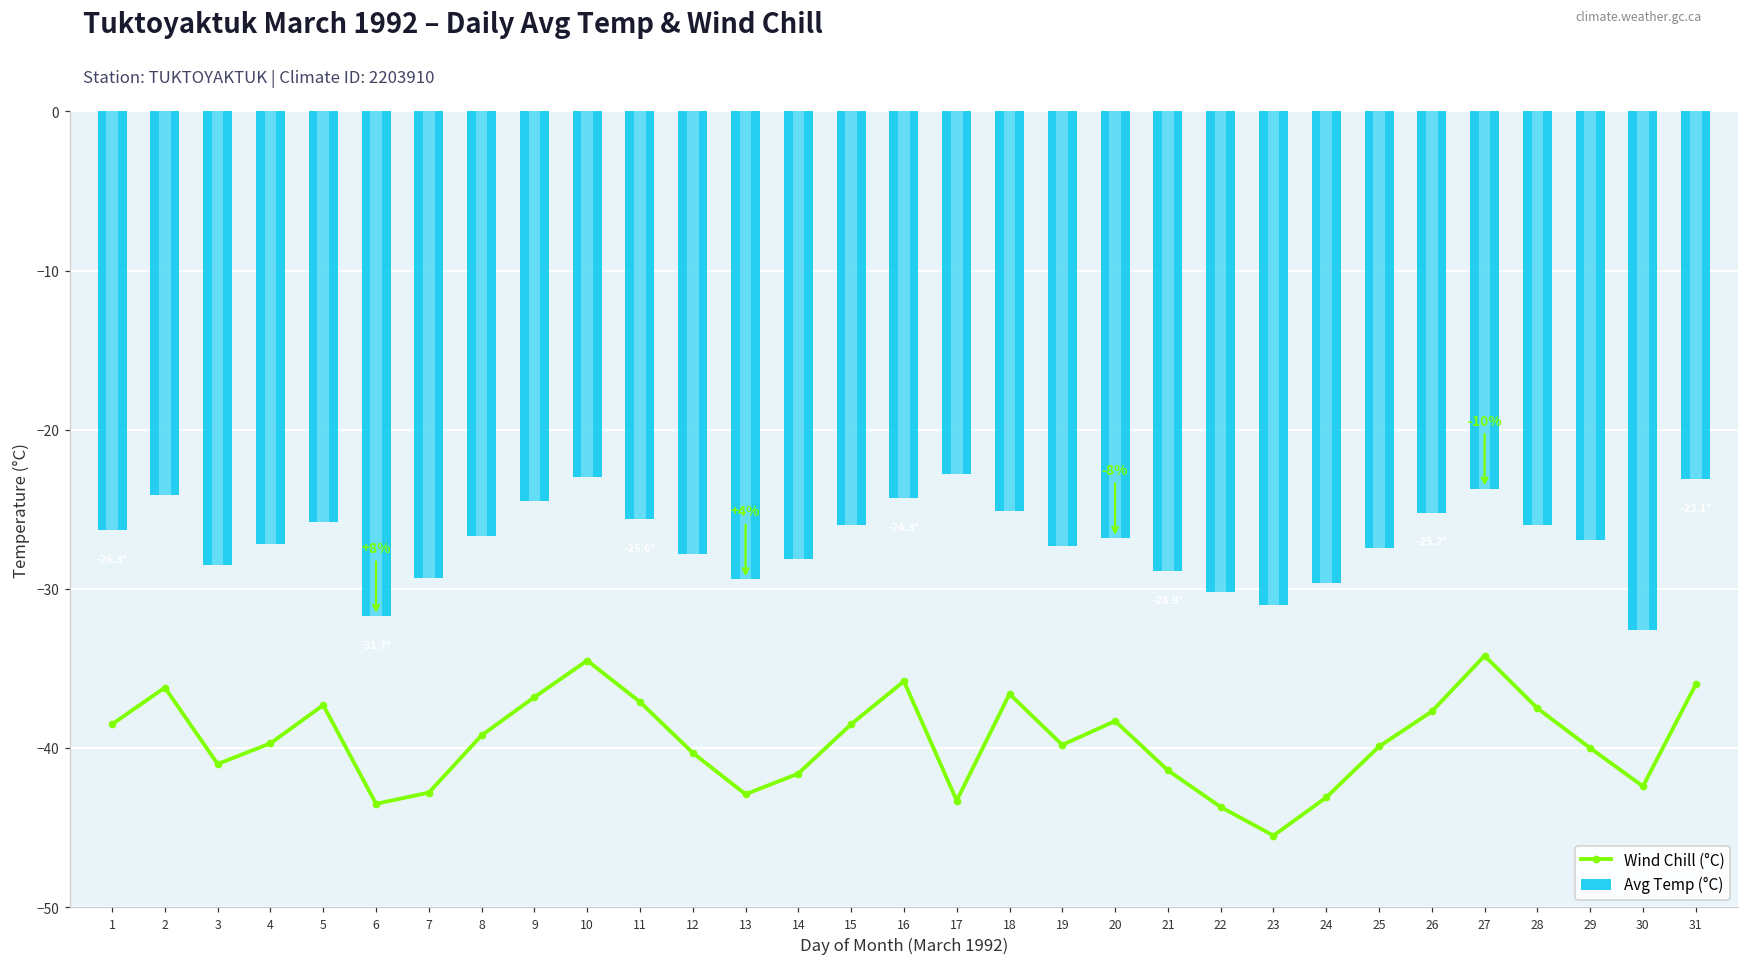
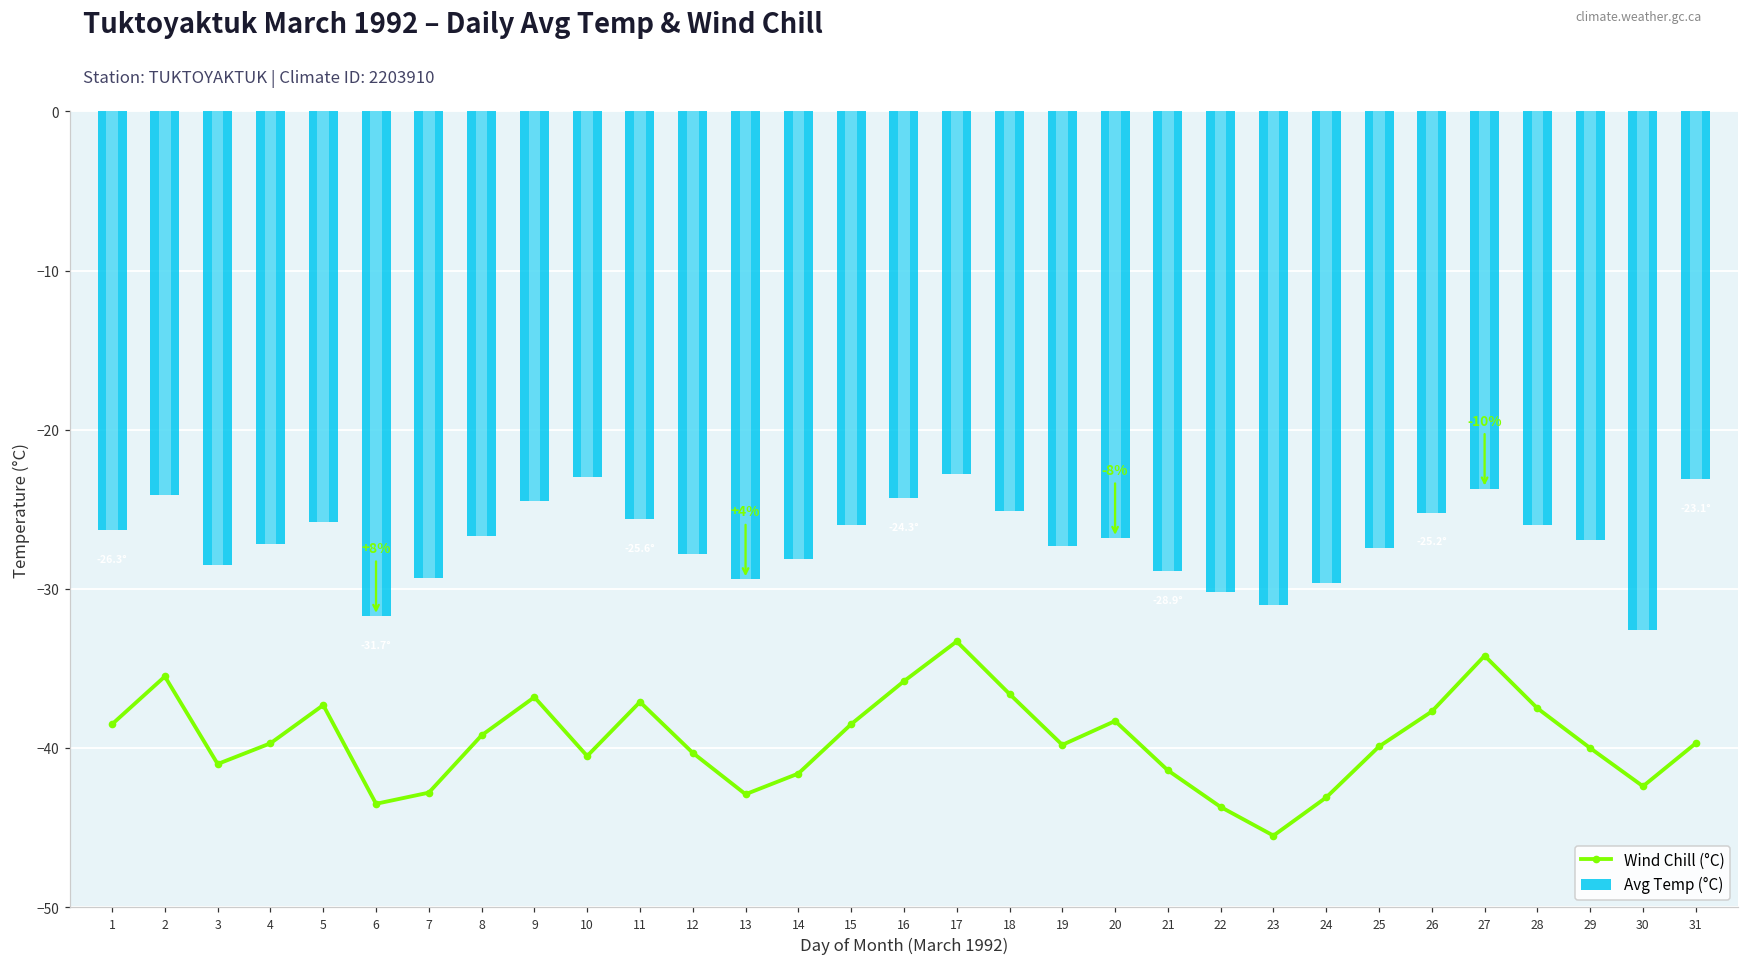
Wind Chill (°C), 2: -36.2 -> -35.5
Wind Chill (°C), 10: -34.5 -> -40.5
Wind Chill (°C), 17: -43.3 -> -33.3
Wind Chill (°C), 31: -36.0 -> -39.7
